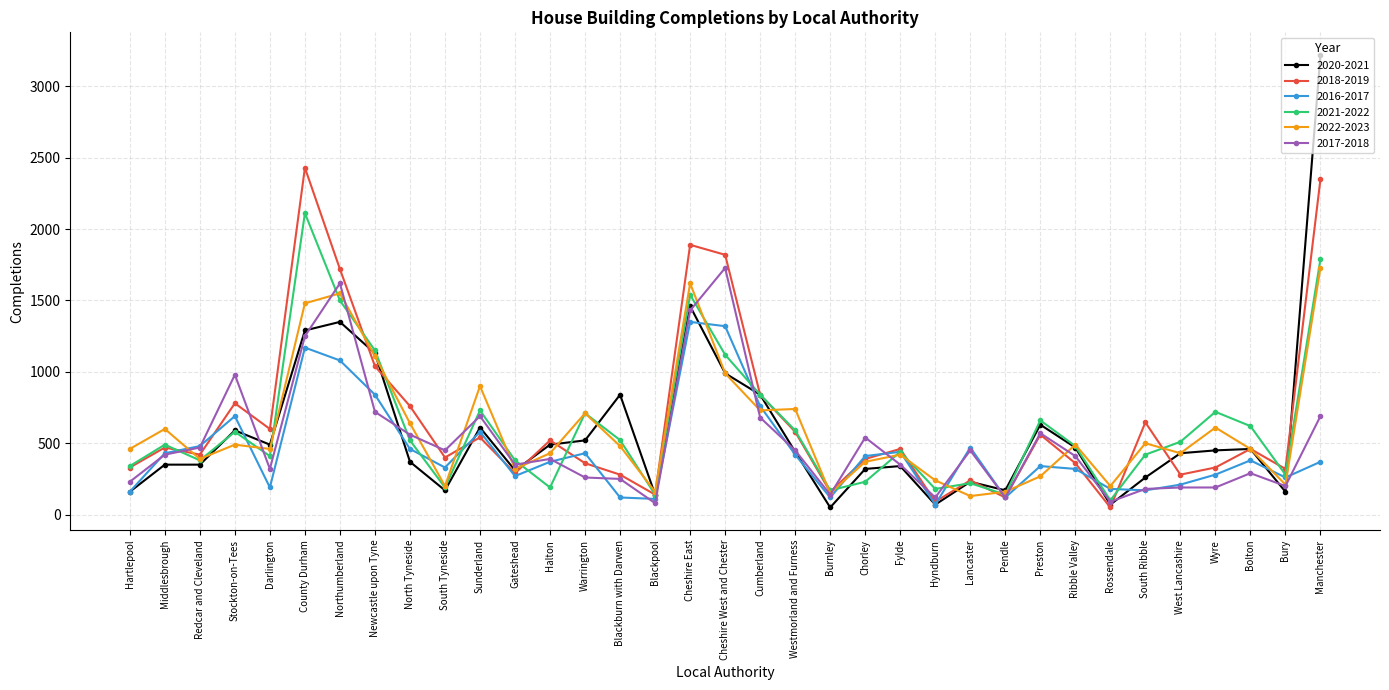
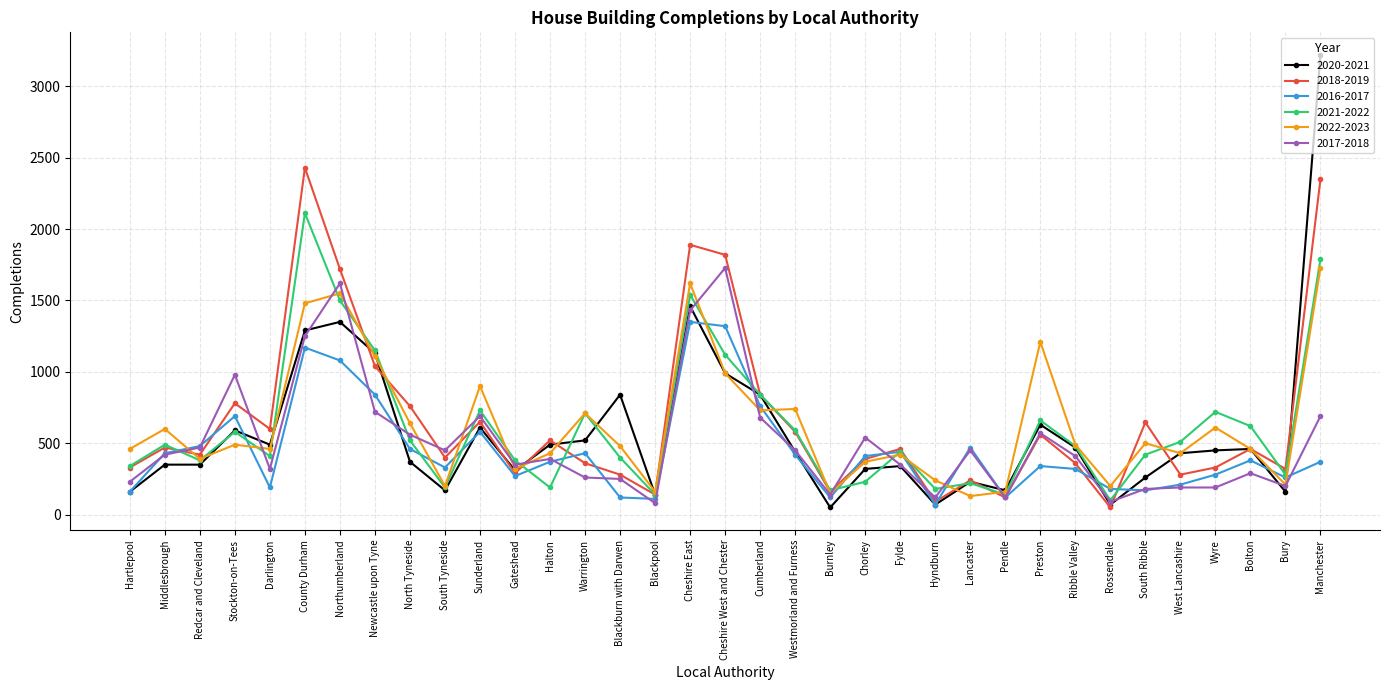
2018-2019, Sunderland: 540 -> 650
2021-2022, Blackburn with Darwen: 520 -> 400
2022-2023, Preston: 270 -> 1210
